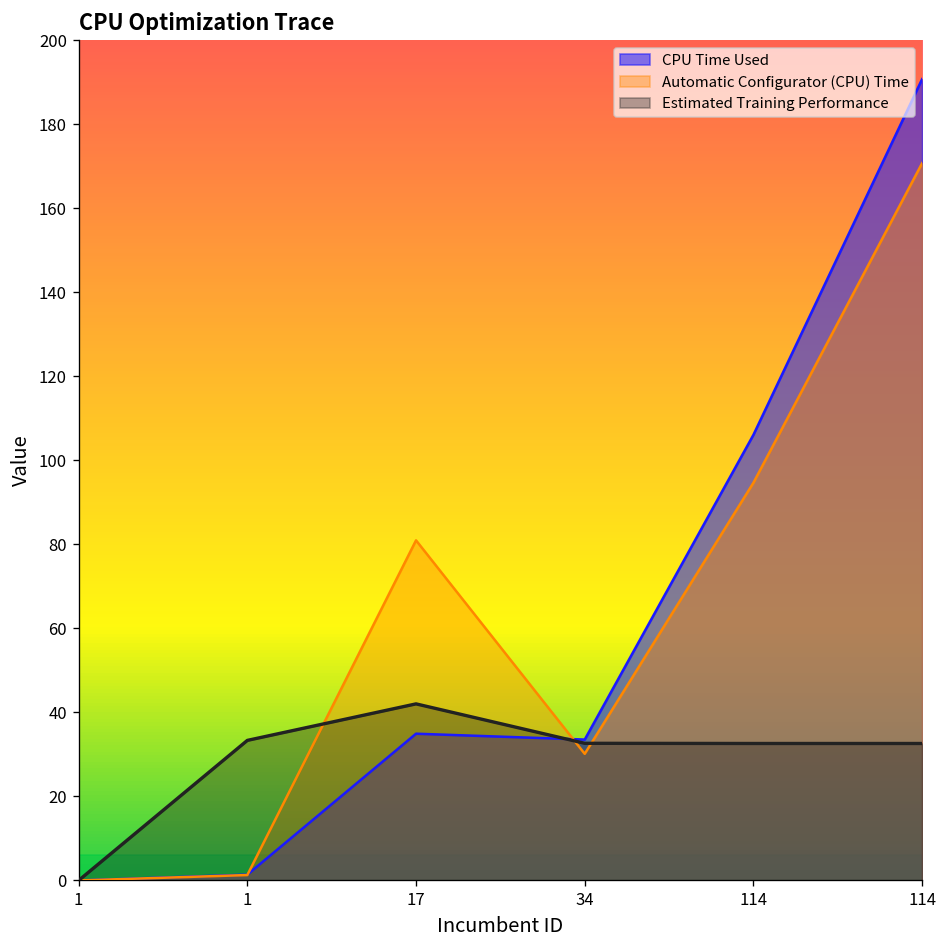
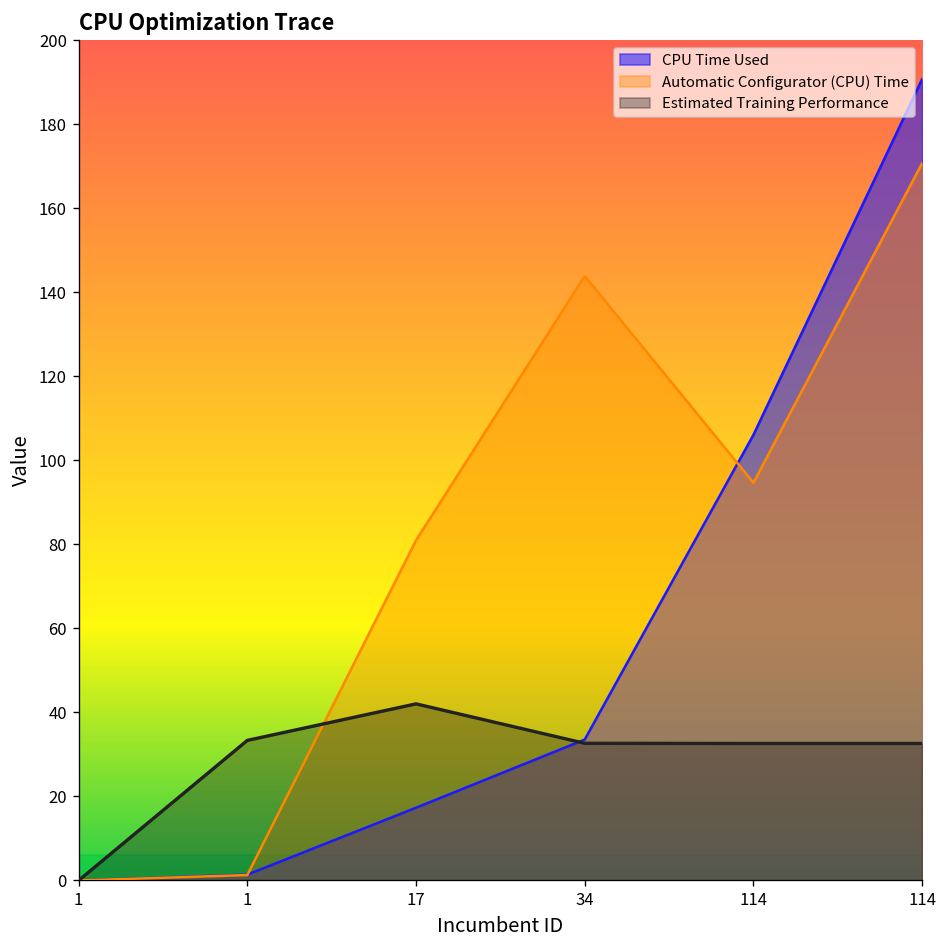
CPU Time Used, 17: 35 -> 17
Automatic Configurator (CPU) Time, 34: 30 -> 144
